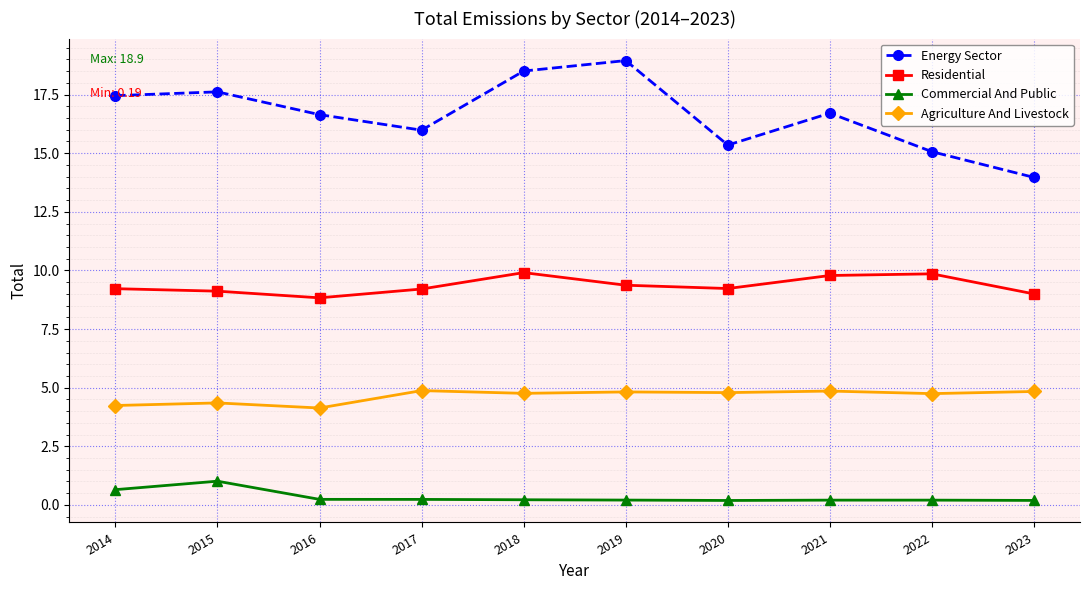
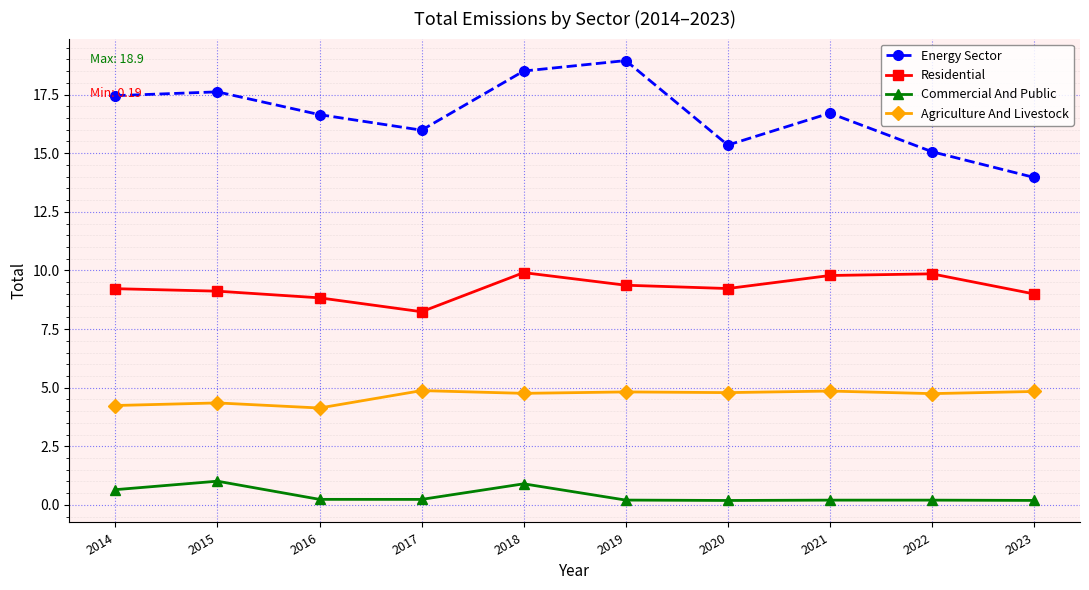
Residential, 2017: 9.2 -> 8.2
Commercial And Public, 2018: 0.2 -> 0.9
